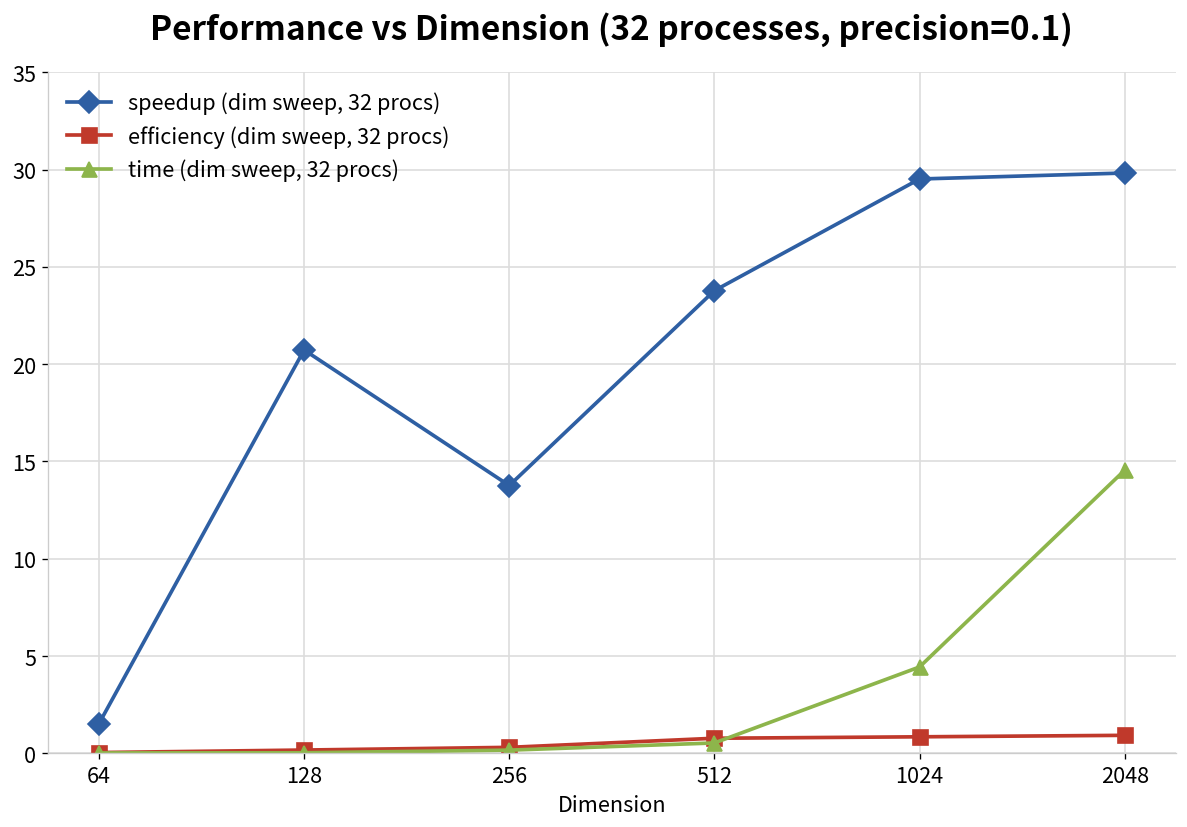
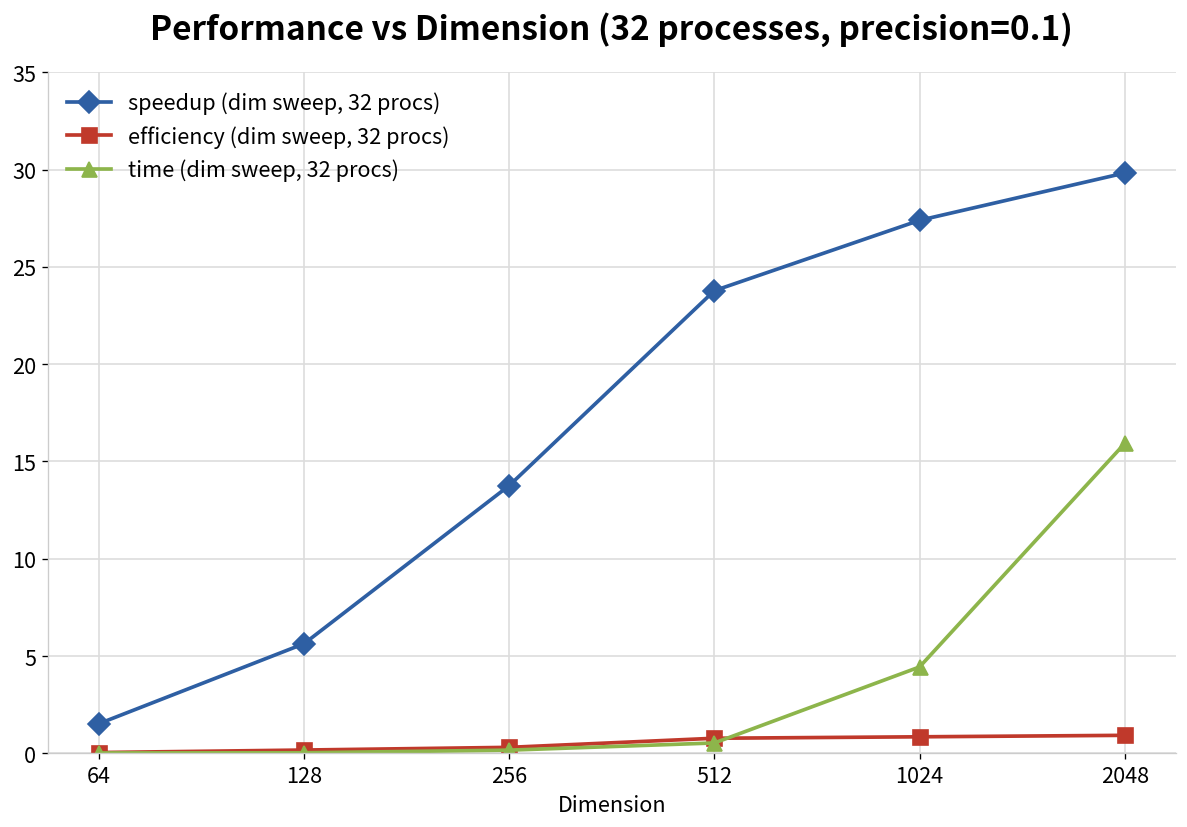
speedup (dim sweep, 32 procs), 128: 20.7 -> 5.6
speedup (dim sweep, 32 procs), 1024: 29.5 -> 27.4
time (dim sweep, 32 procs), 2048: 14.6 -> 15.9
